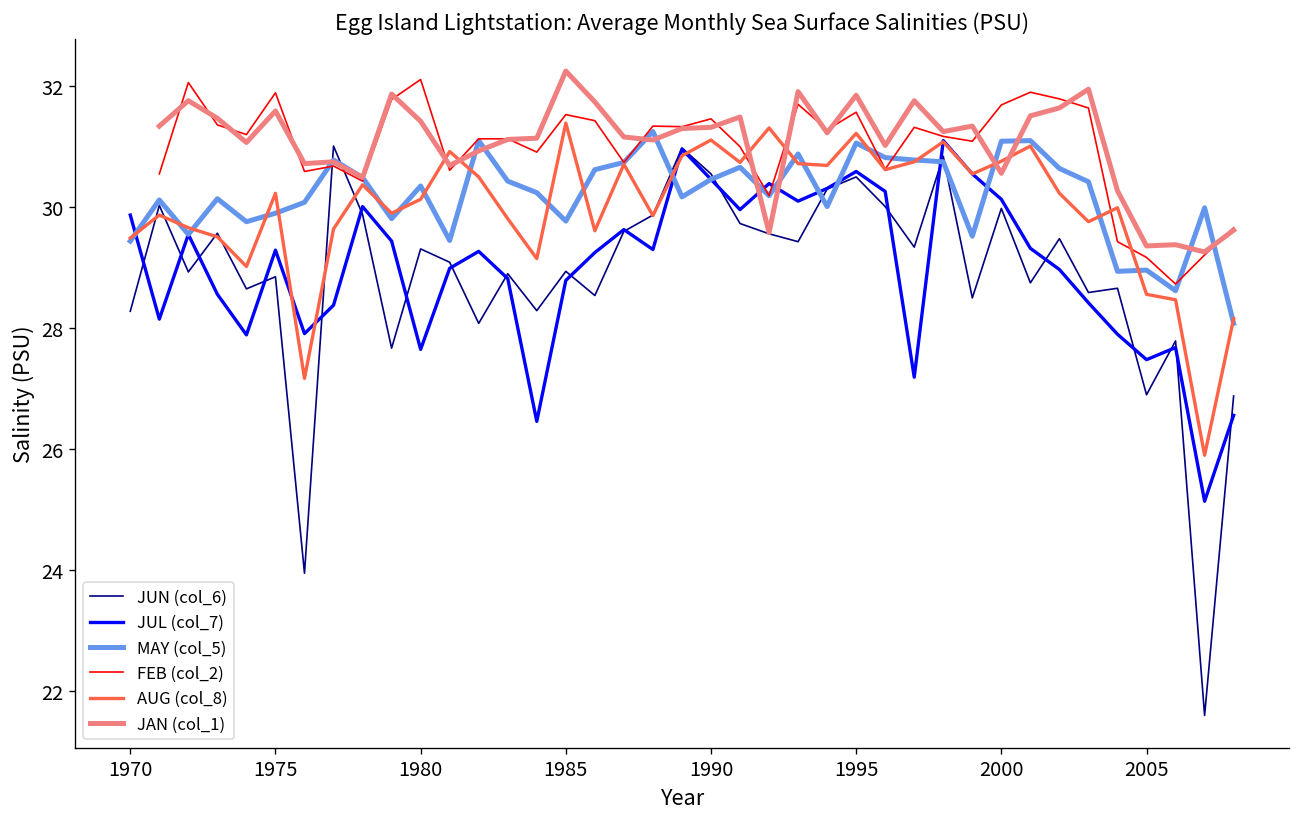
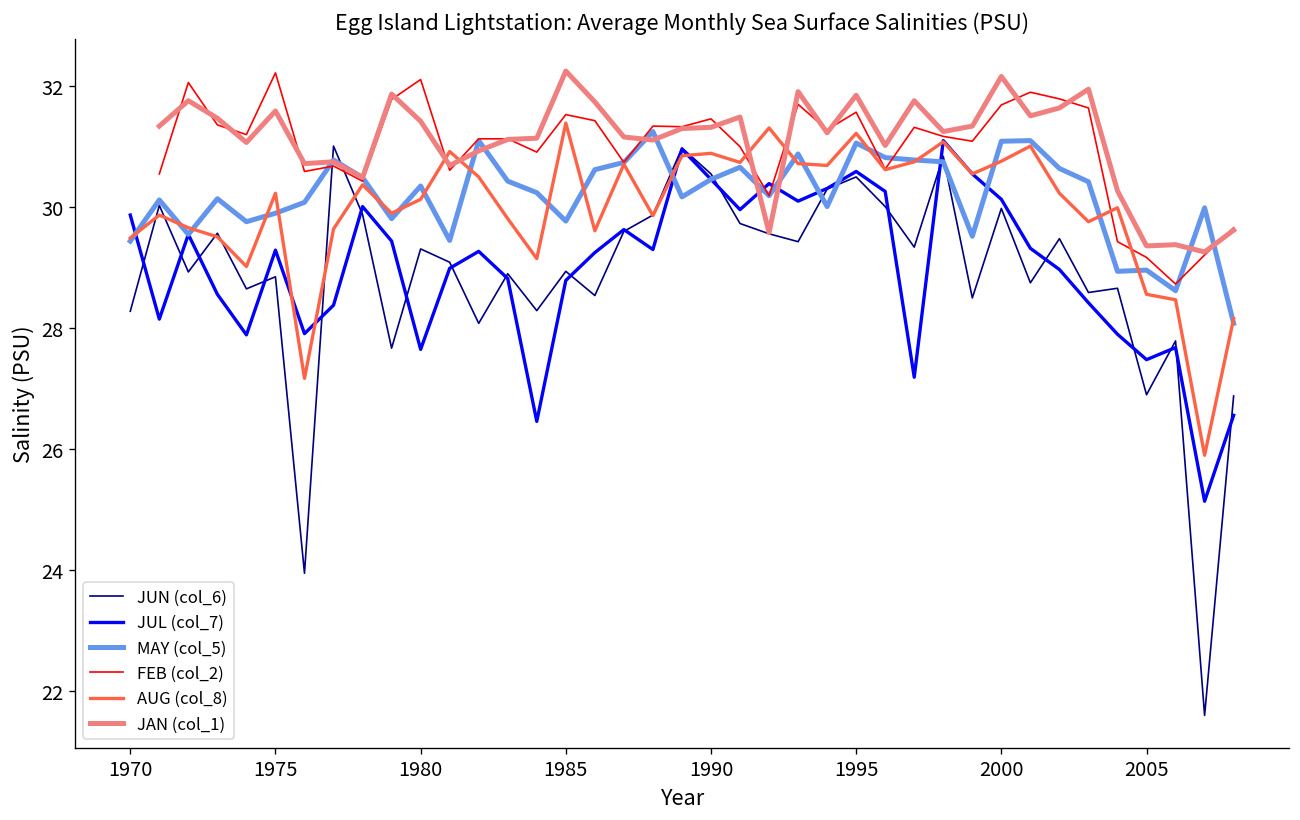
FEB (col_2), 1975: 31.9 -> 32.2
AUG (col_8), 1990: 31.1 -> 30.9
JAN (col_1), 2000: 30.6 -> 32.2
